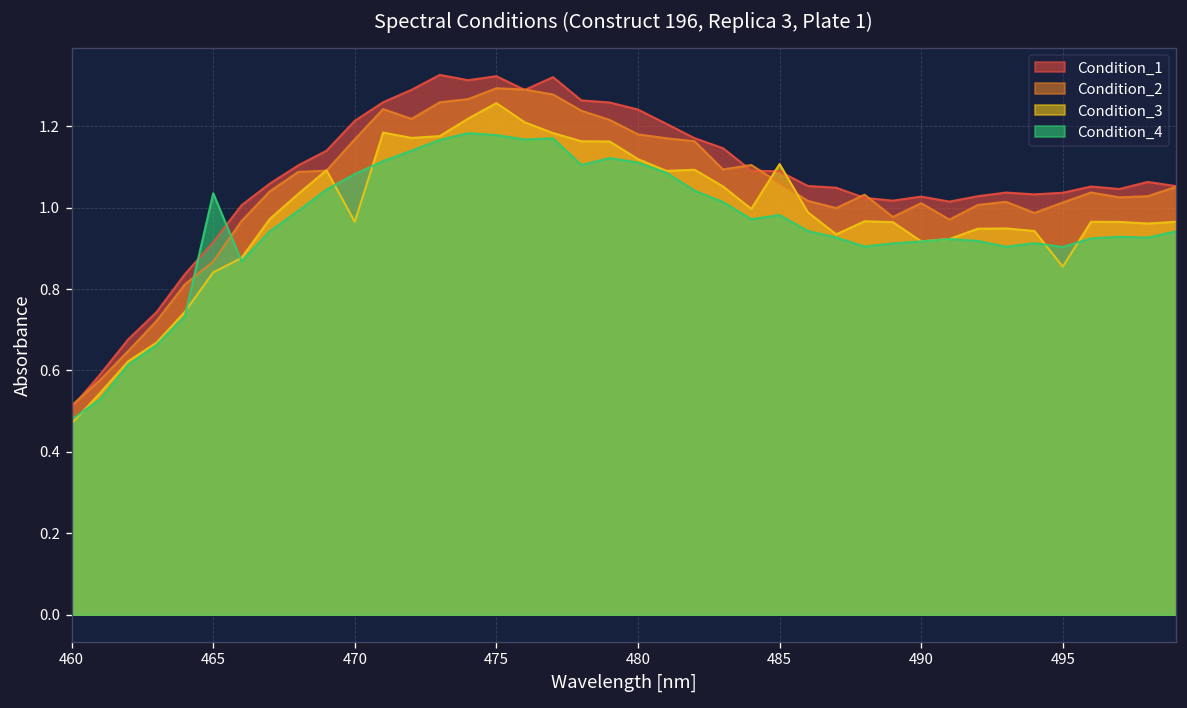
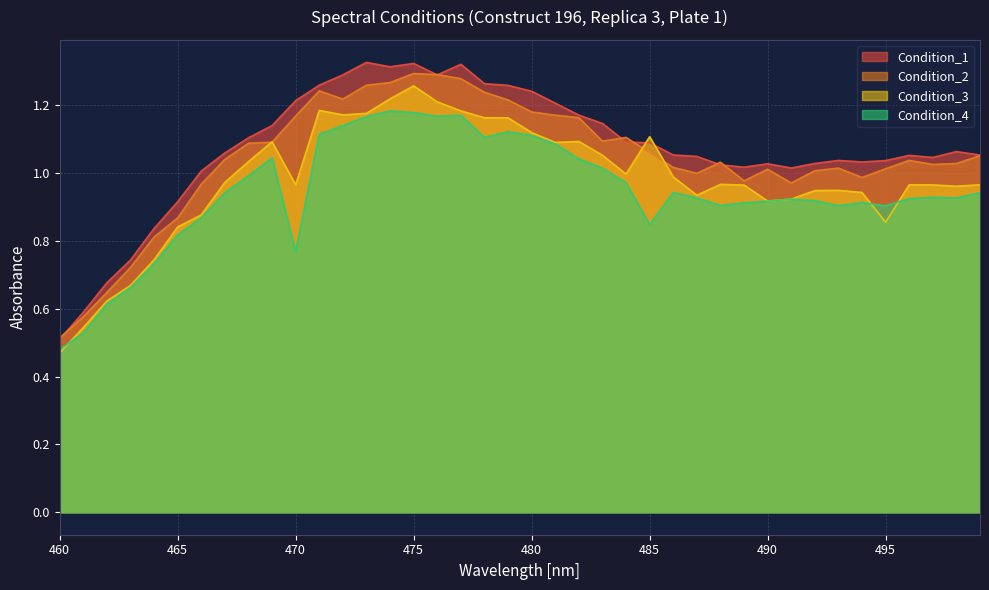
Condition_4, 465: 1.04 -> 0.82
Condition_4, 470: 1.08 -> 0.77
Condition_4, 485: 0.98 -> 0.85
